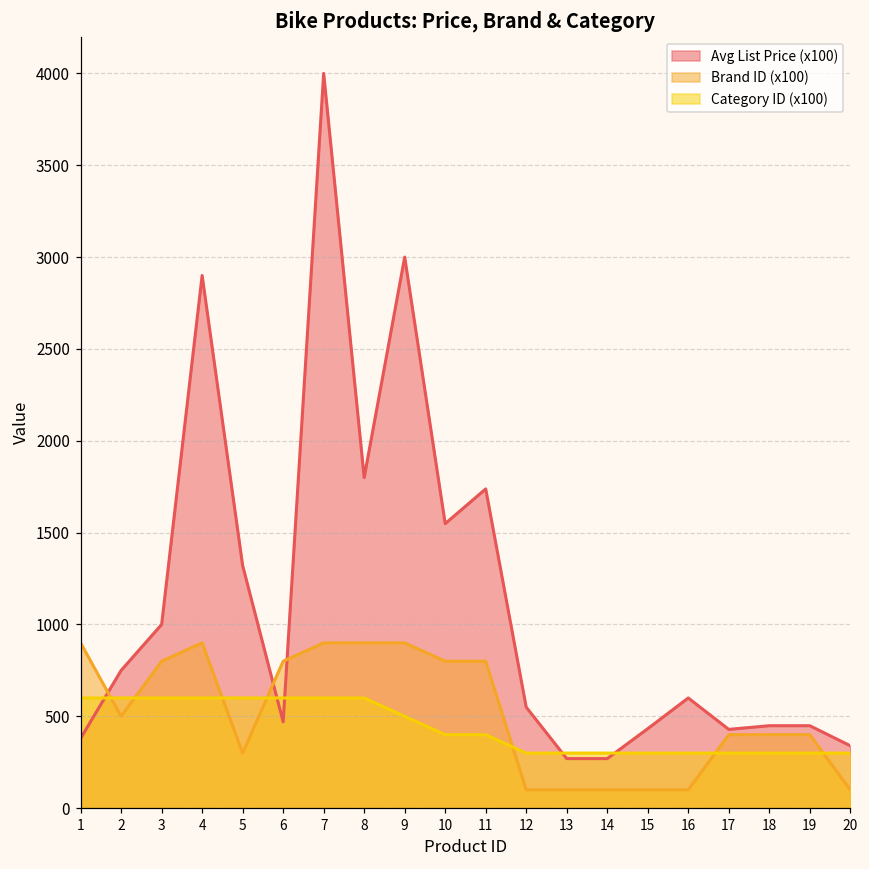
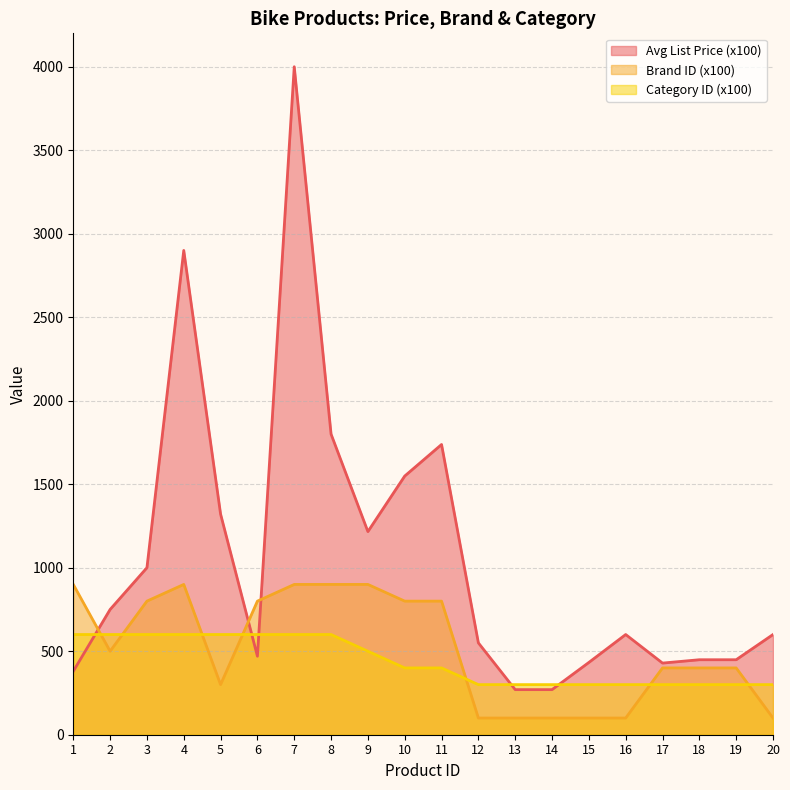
Avg List Price (x100), 9: 3000 -> 1220
Avg List Price (x100), 20: 340 -> 600
